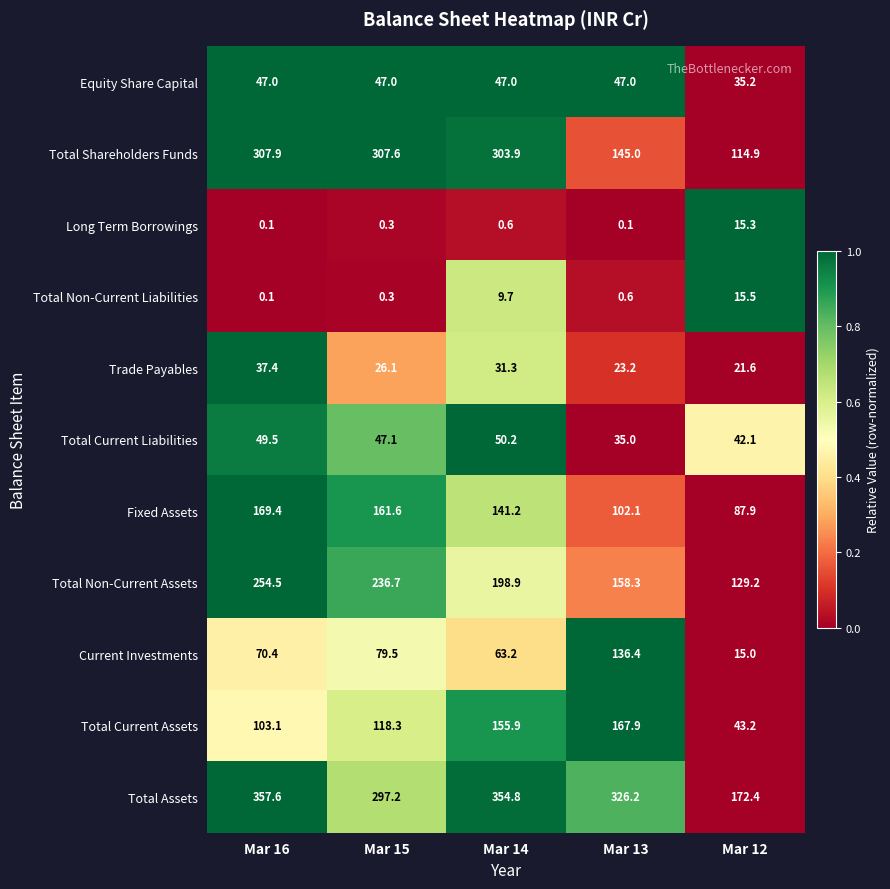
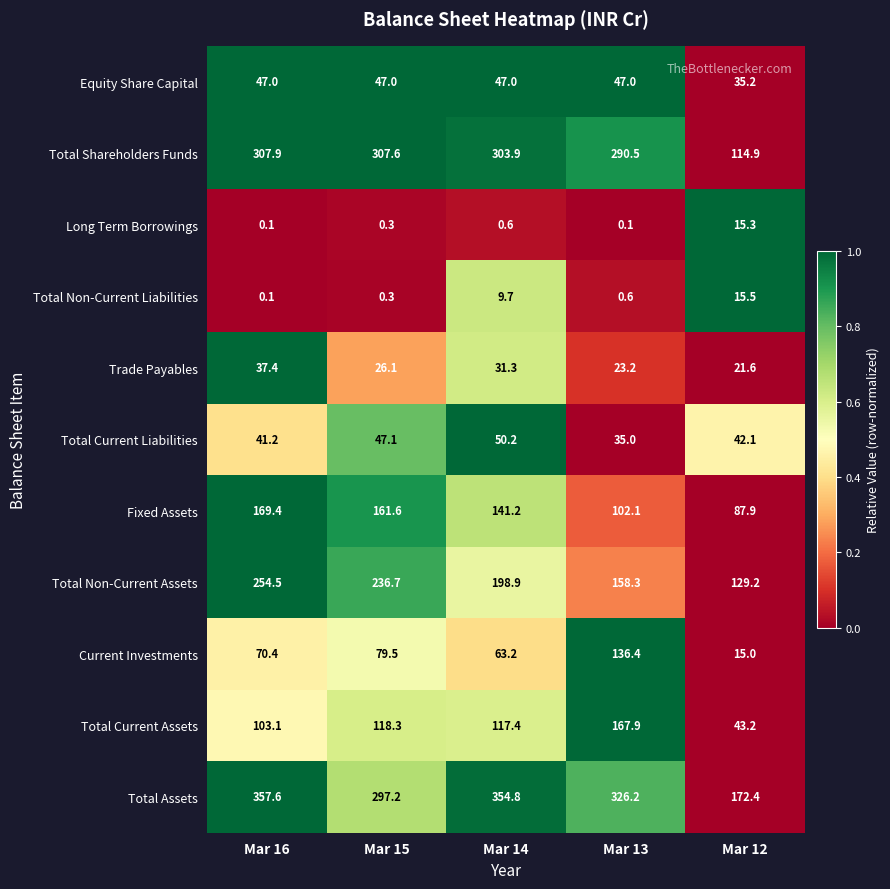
Total Shareholders Funds, Mar 13: 145.0 -> 290.5
Total Current Liabilities, Mar 16: 49.5 -> 41.2
Total Current Assets, Mar 14: 155.9 -> 117.4
